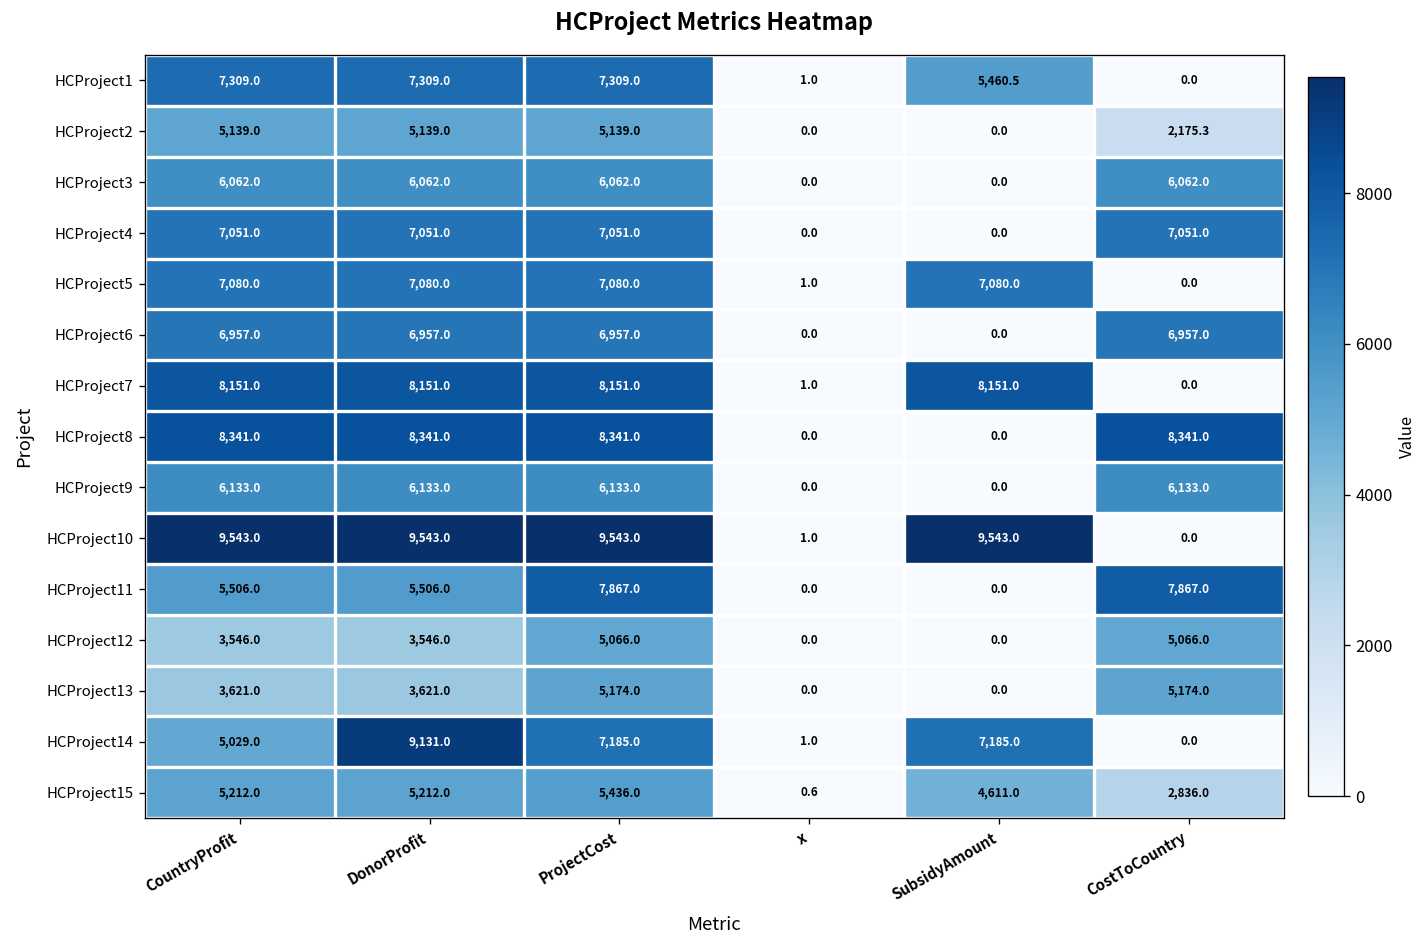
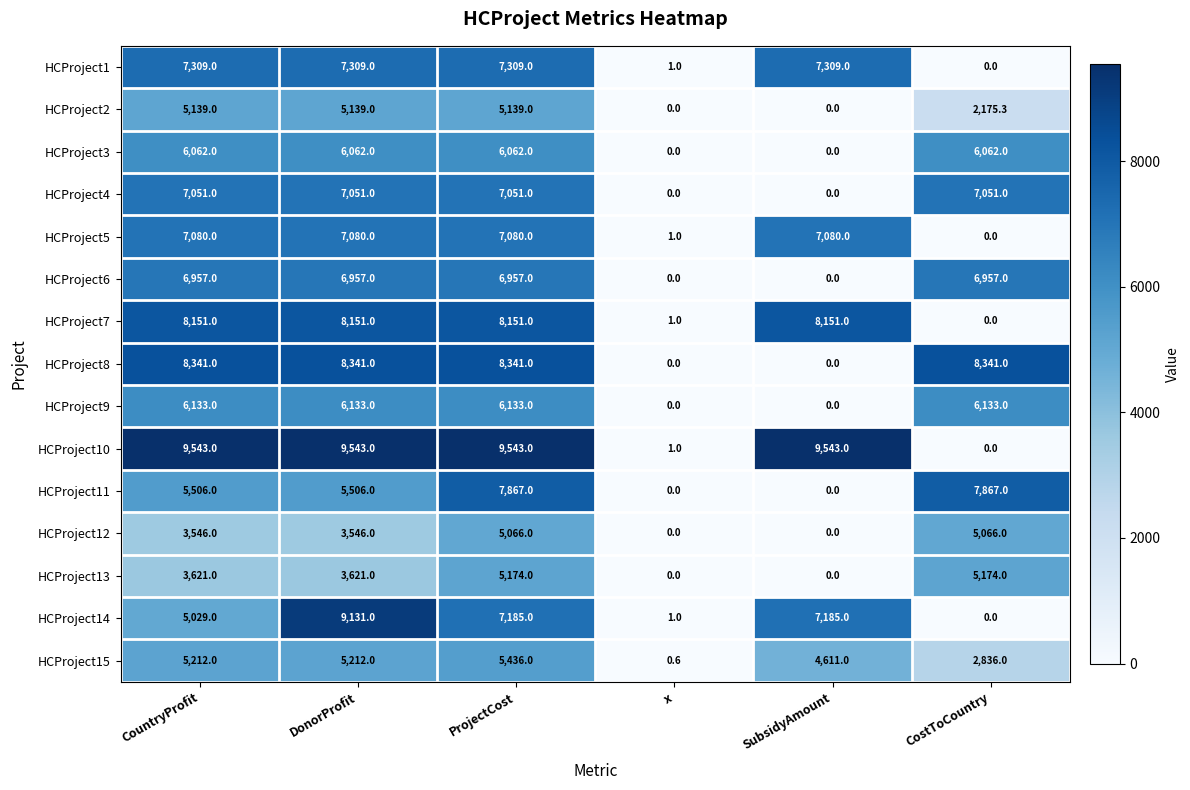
HCProject1, SubsidyAmount: 5,460.5 -> 7,309.0
